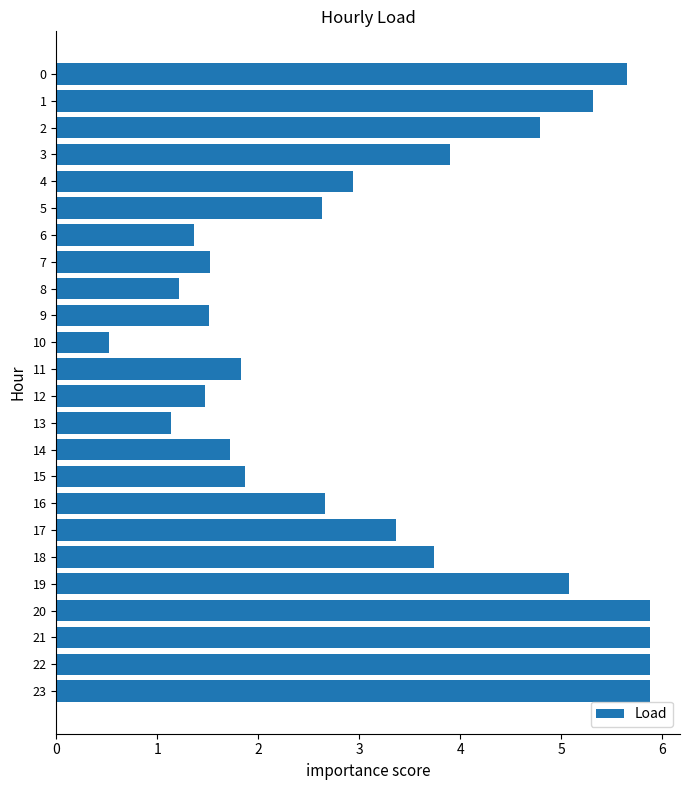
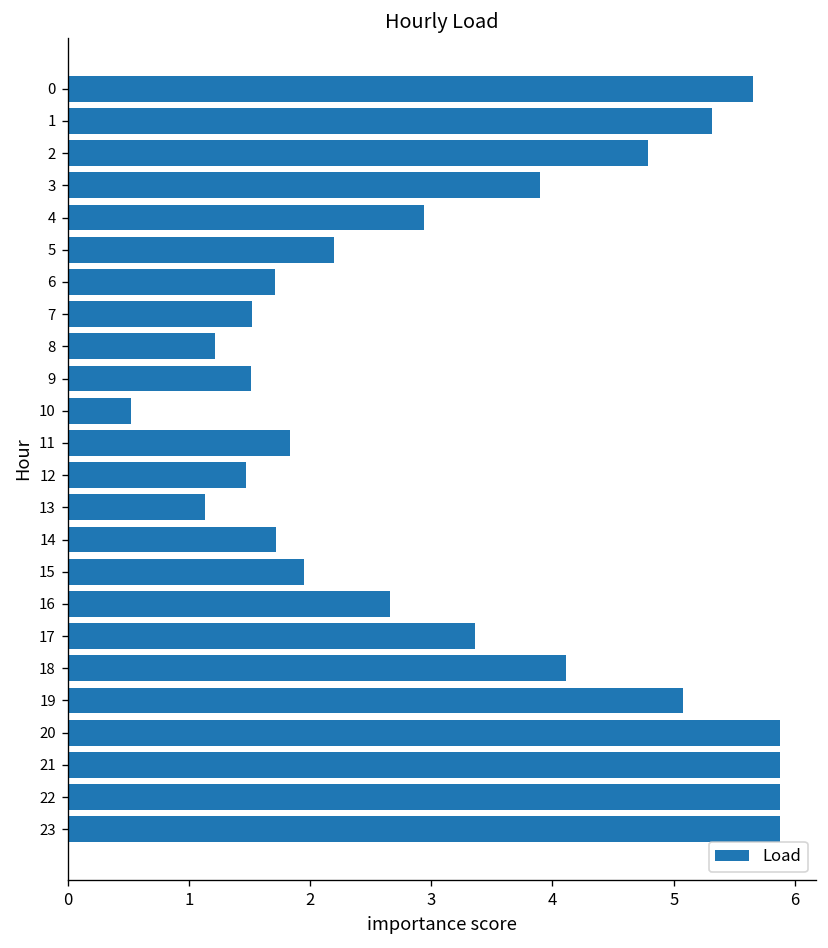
5: 2.63 -> 2.20
6: 1.36 -> 1.71
15: 1.87 -> 1.95
18: 3.74 -> 4.11
